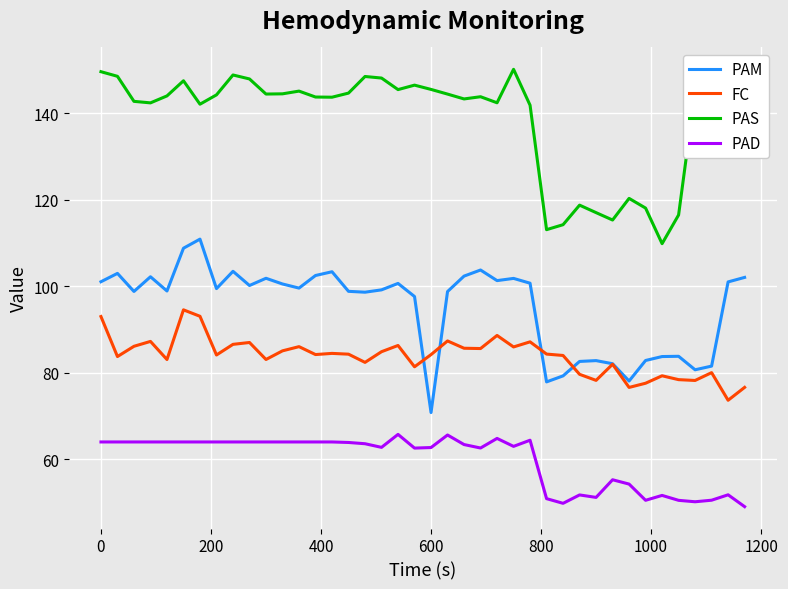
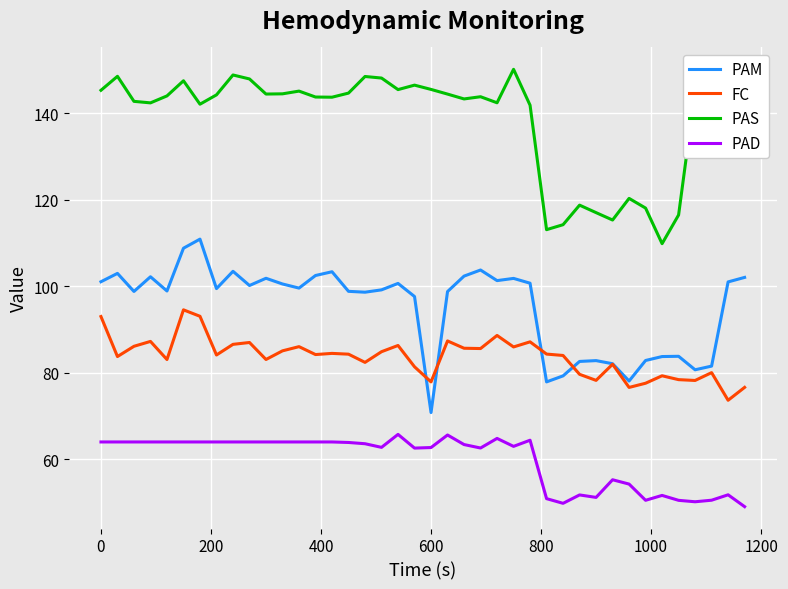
PAS, 0: 150 -> 145
FC, 600: 84 -> 78
